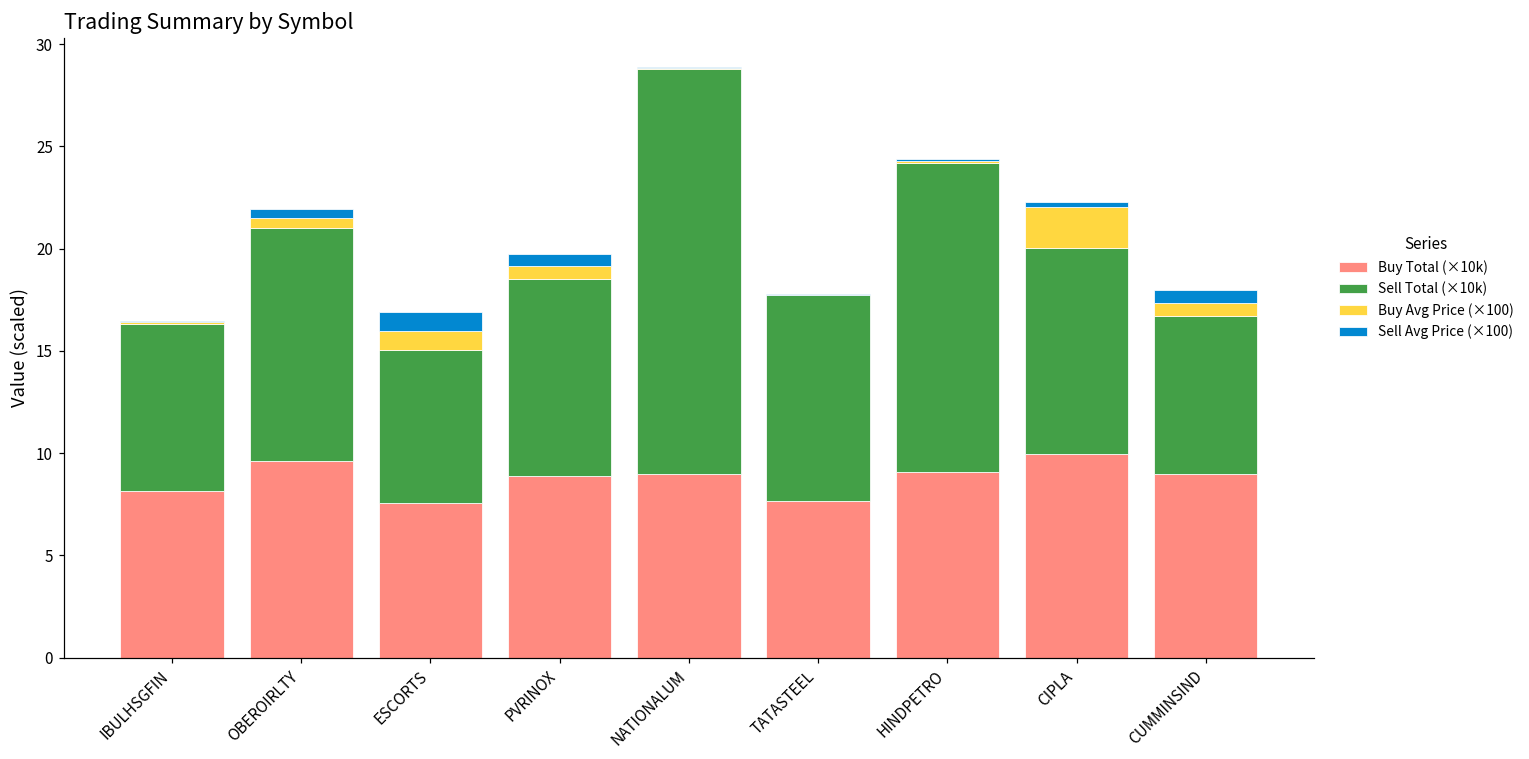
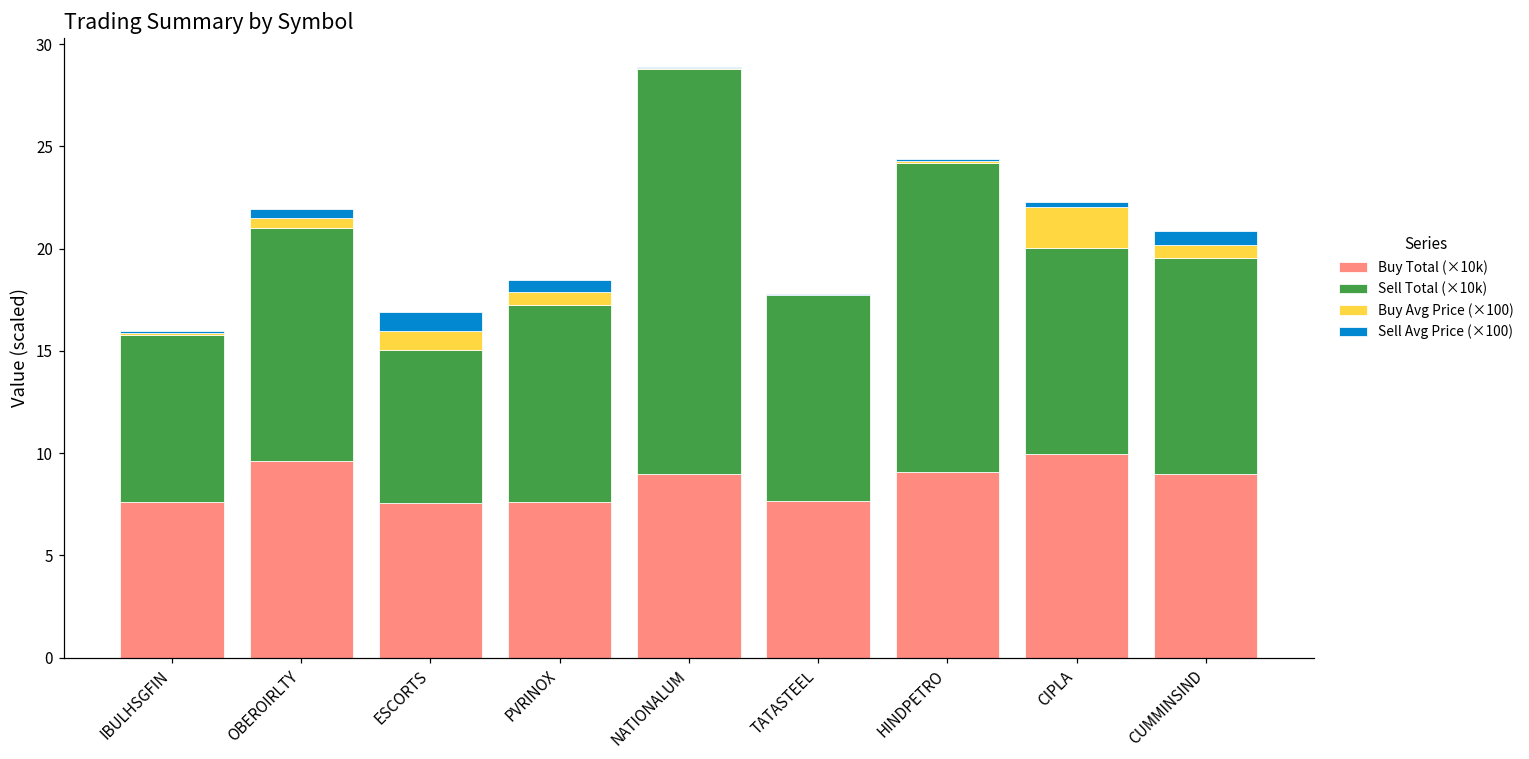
Buy Total (×10k), IBULHSGFIN: 8.2 -> 7.6
Buy Total (×10k), PVRINOX: 8.9 -> 7.6
Sell Total (×10k), CUMMINSIND: 7.7 -> 10.6
